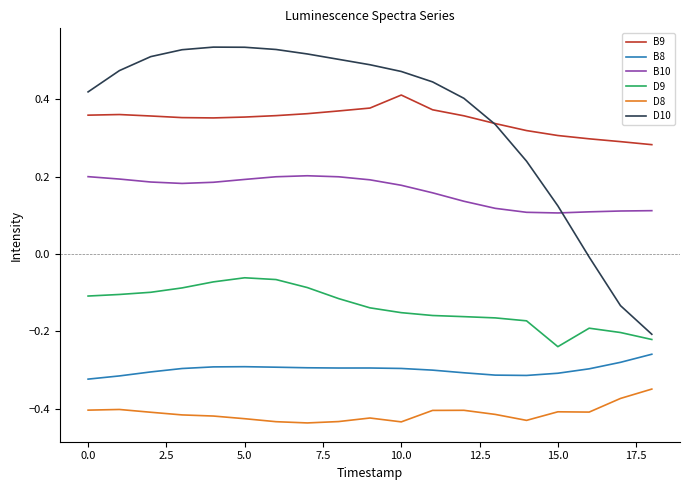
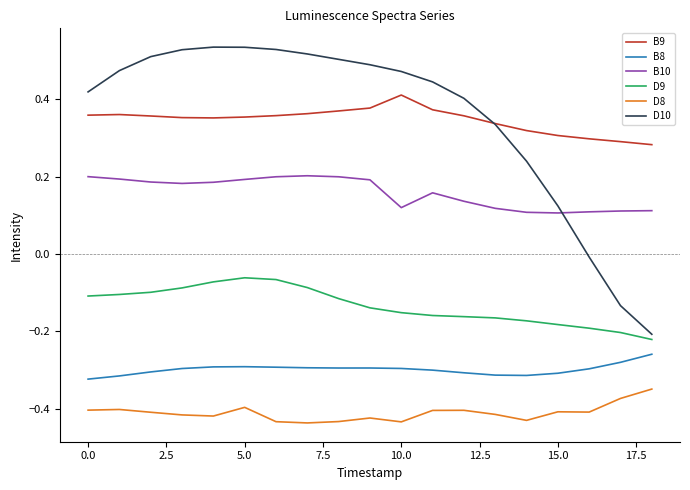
D8, 5.0: -0.43 -> -0.40
B10, 10.0: 0.18 -> 0.12
D9, 15.0: -0.24 -> -0.18
